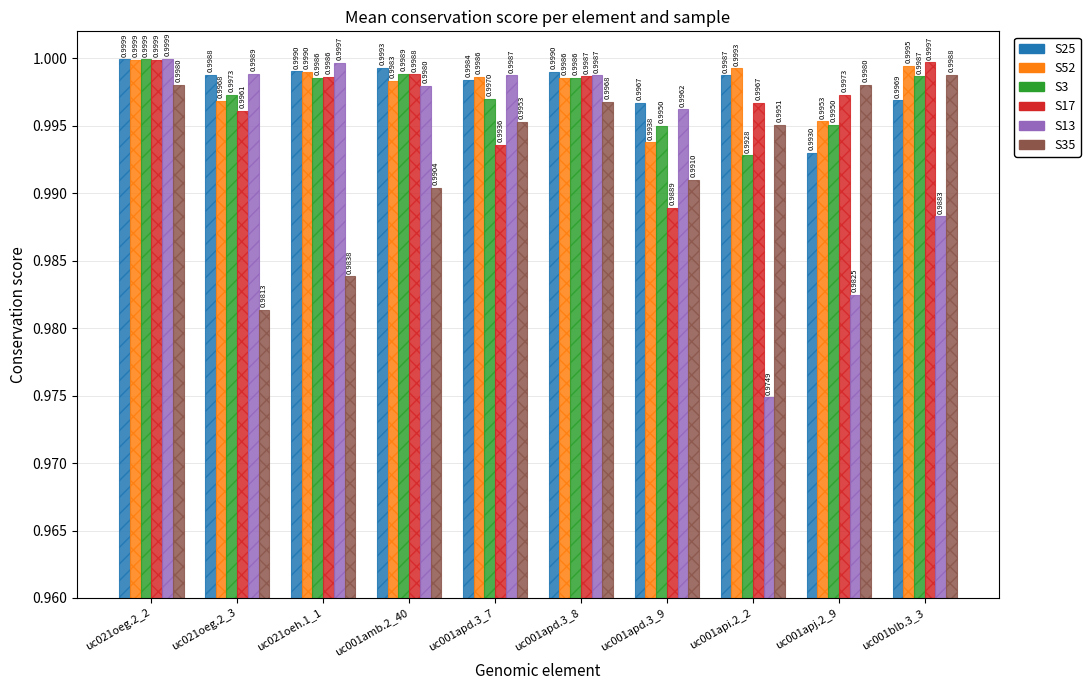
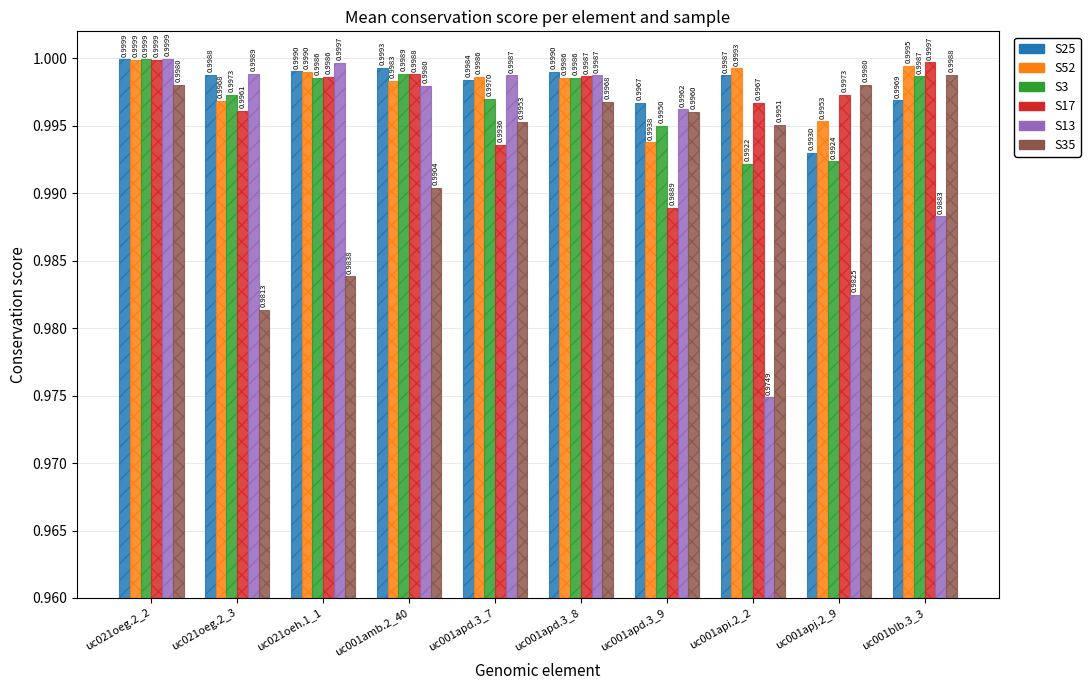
S35, uc001apd.3_9: 0.9910 -> 0.9960
S3, uc001api.2_2: 0.9928 -> 0.9922
S3, uc001apj.2_9: 0.9950 -> 0.9924
